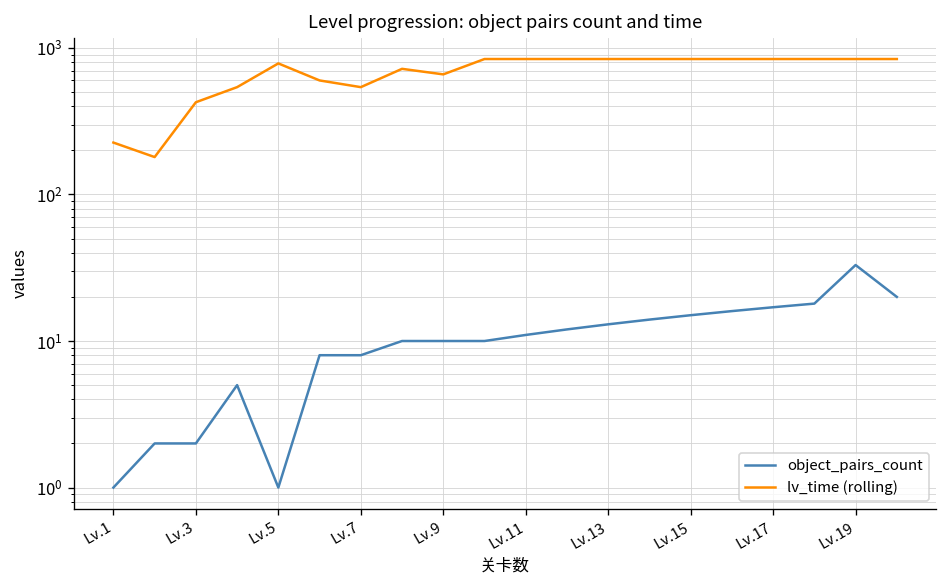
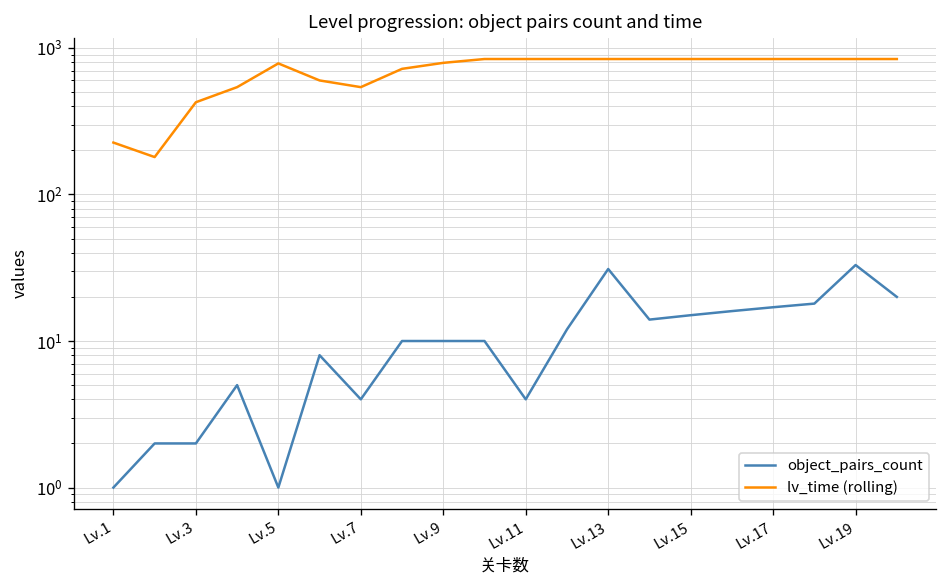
object_pairs_count, Lv.7: 8 -> 4
lv_time (rolling), Lv.9: 700 -> 800
object_pairs_count, Lv.11: 11 -> 4
object_pairs_count, Lv.13: 13 -> 31
